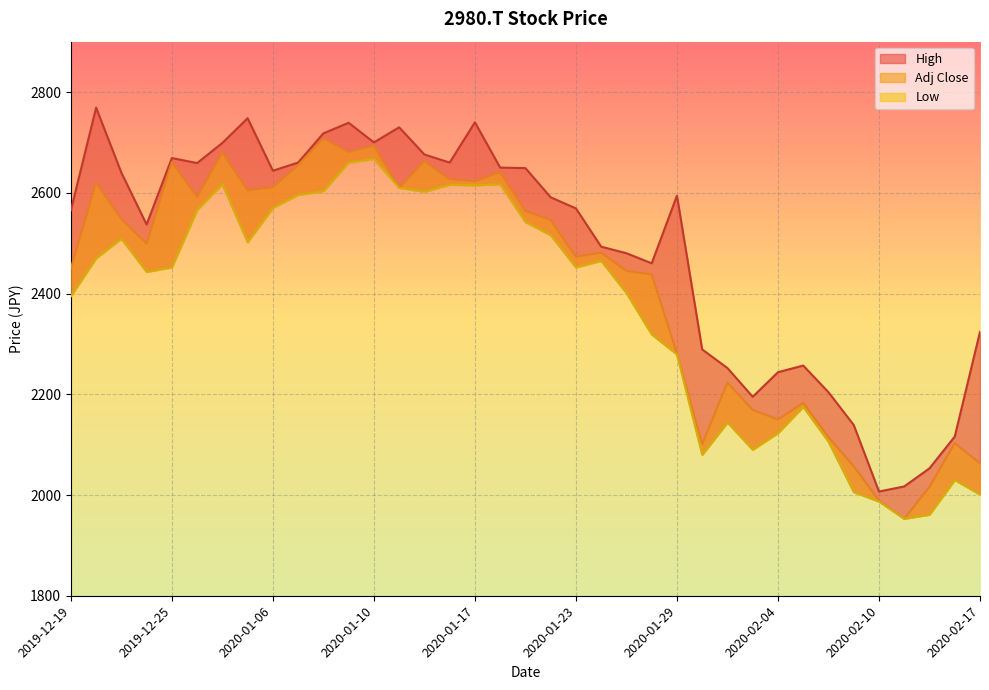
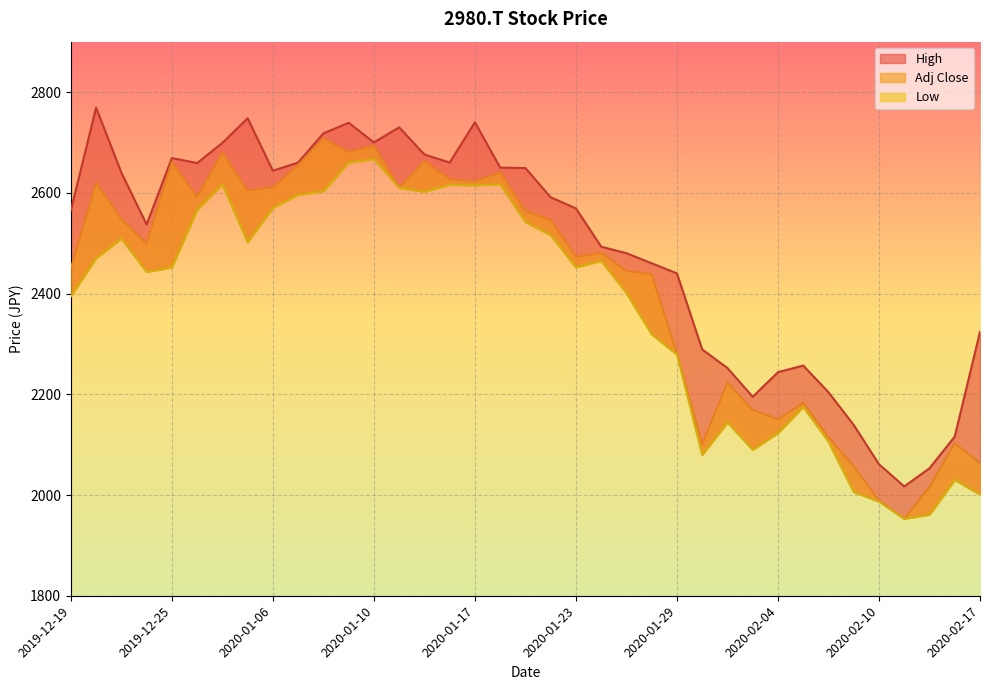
High, 2020-01-29: 2590 -> 2440
High, 2020-02-10: 2010 -> 2060
